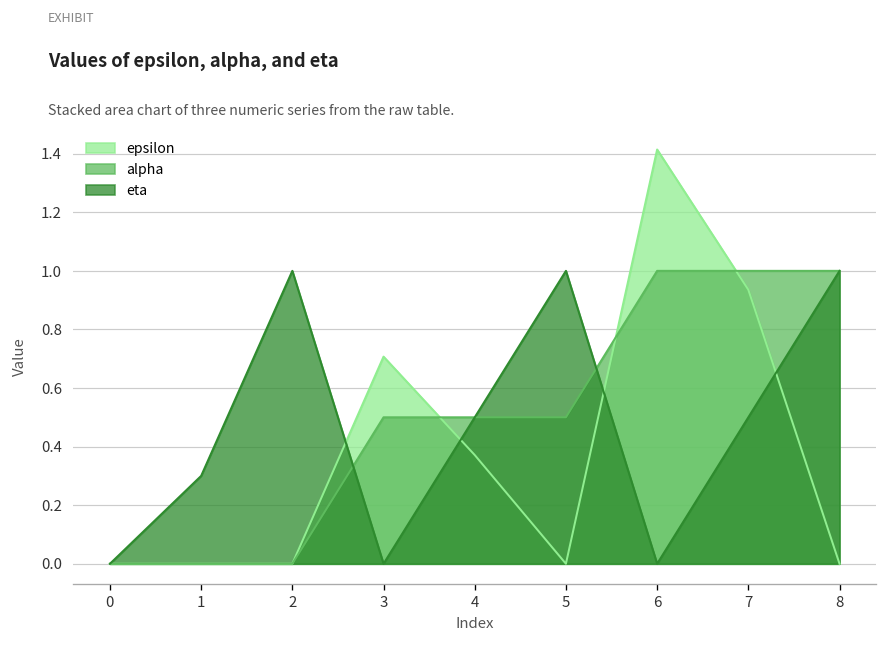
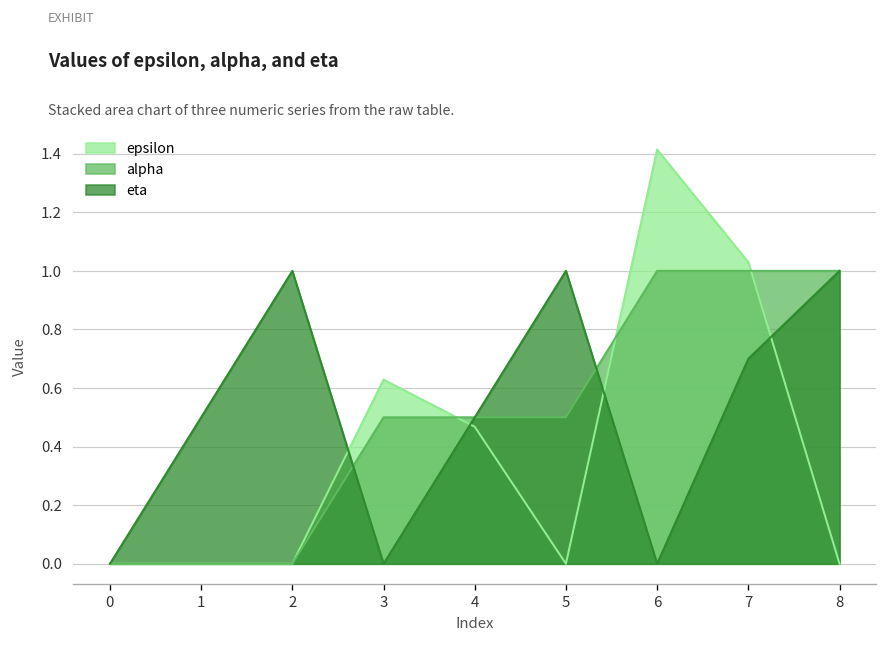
eta, 1: 0.3 -> 0.5
epsilon, 3: 0.71 -> 0.63
epsilon, 4: 0.37 -> 0.47
epsilon, 7: 0.94 -> 1.03
eta, 7: 0.5 -> 0.7
